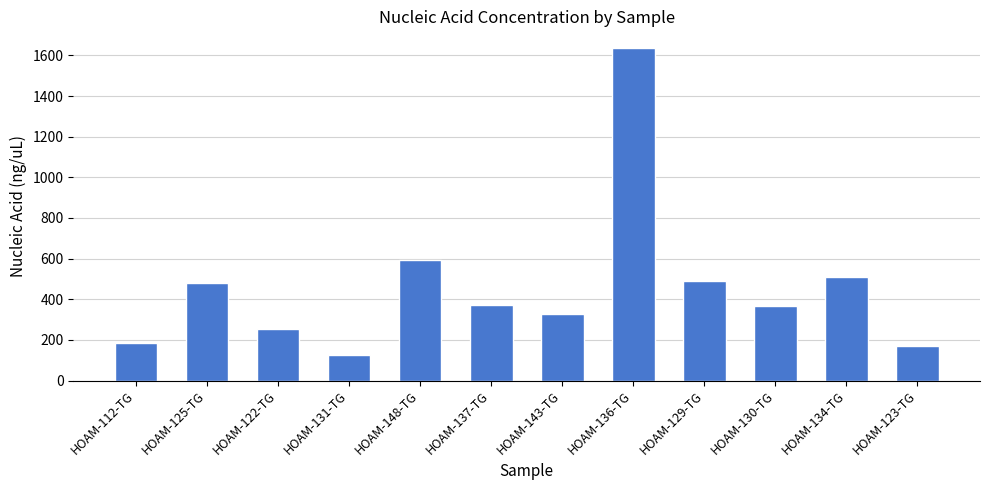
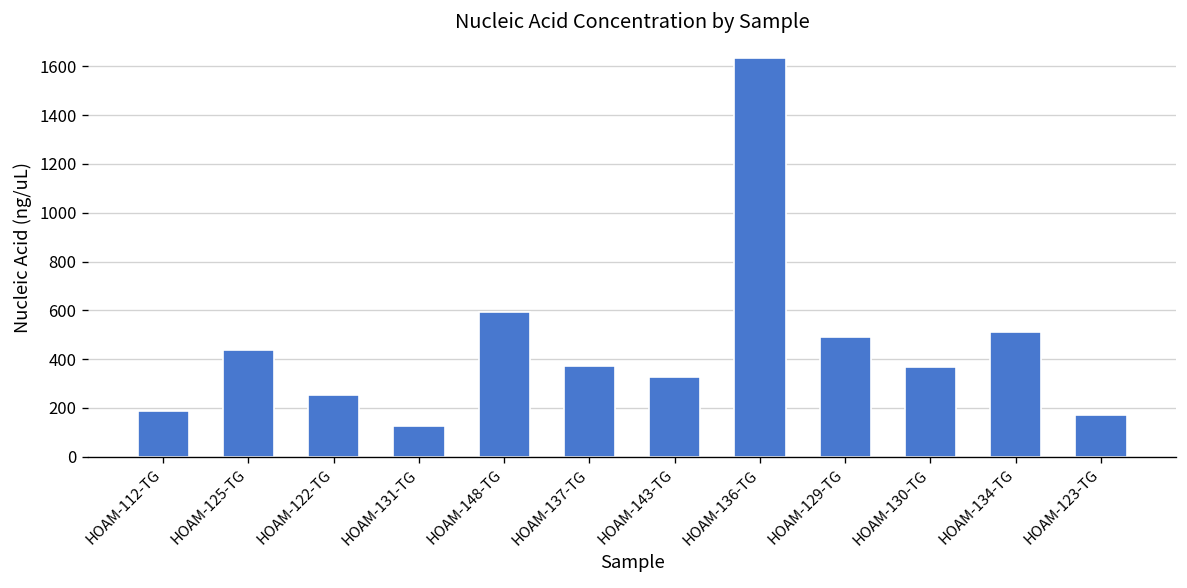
HOAM-125-TG: 480 -> 440
